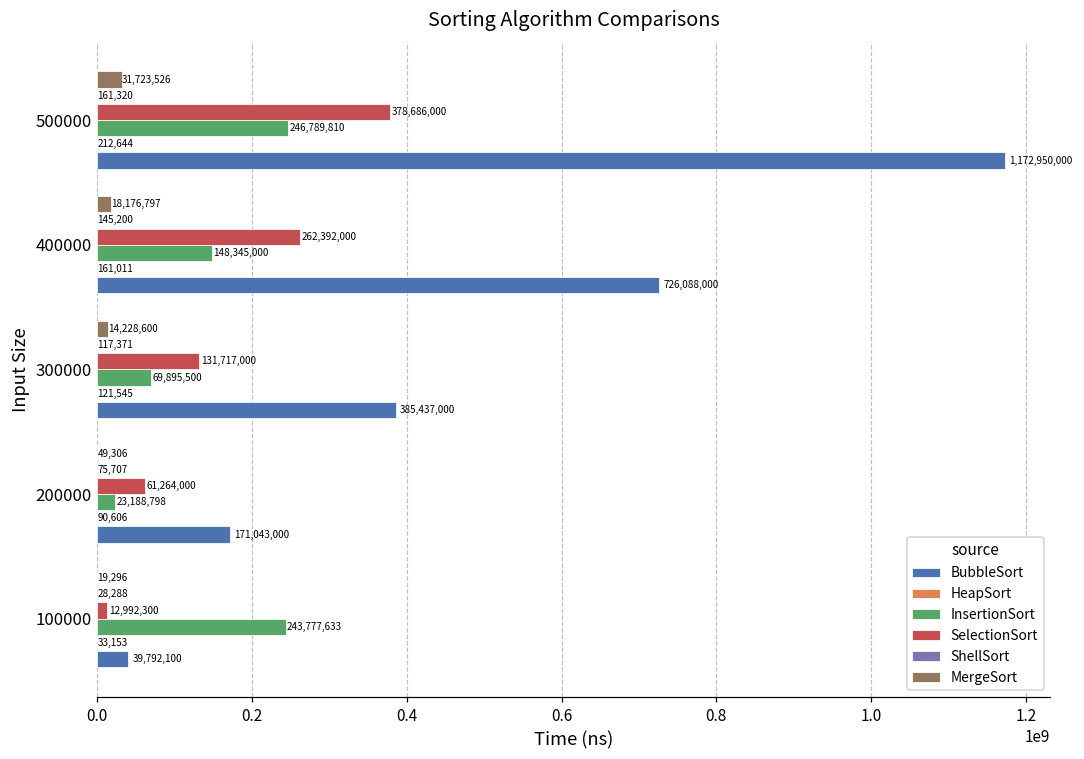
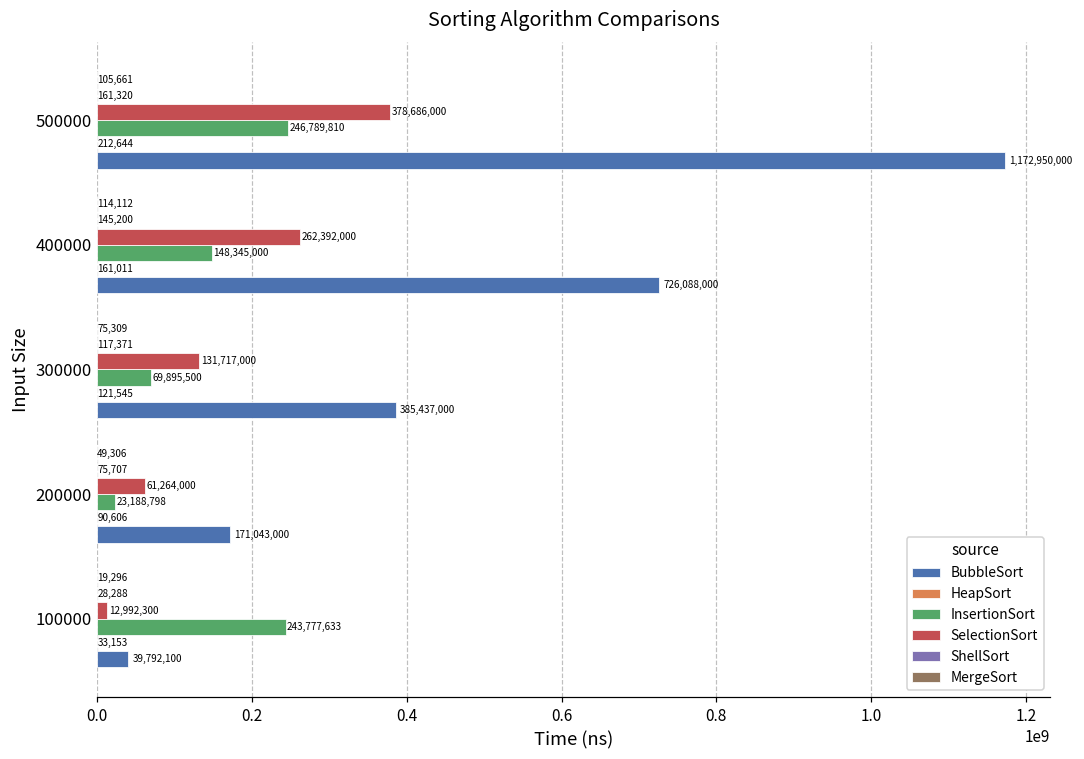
MergeSort, 500000: 31,723,526 -> 105,661
MergeSort, 400000: 18,176,797 -> 114,112
MergeSort, 300000: 14,228,600 -> 75,309
